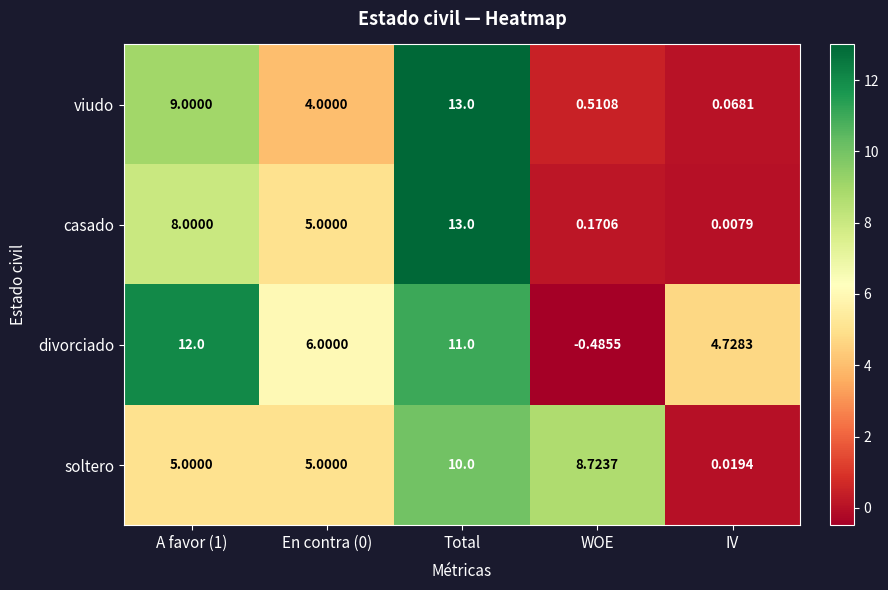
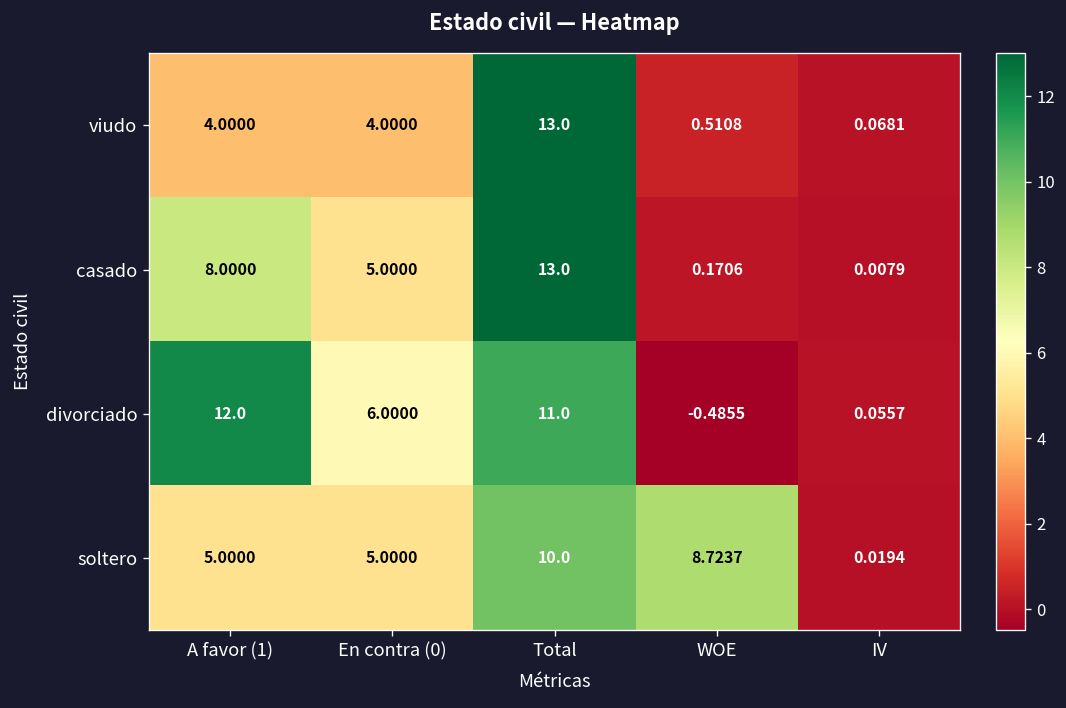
viudo, A favor (1): 9.0000 -> 4.0000
divorciado, IV: 4.7283 -> 0.0557
